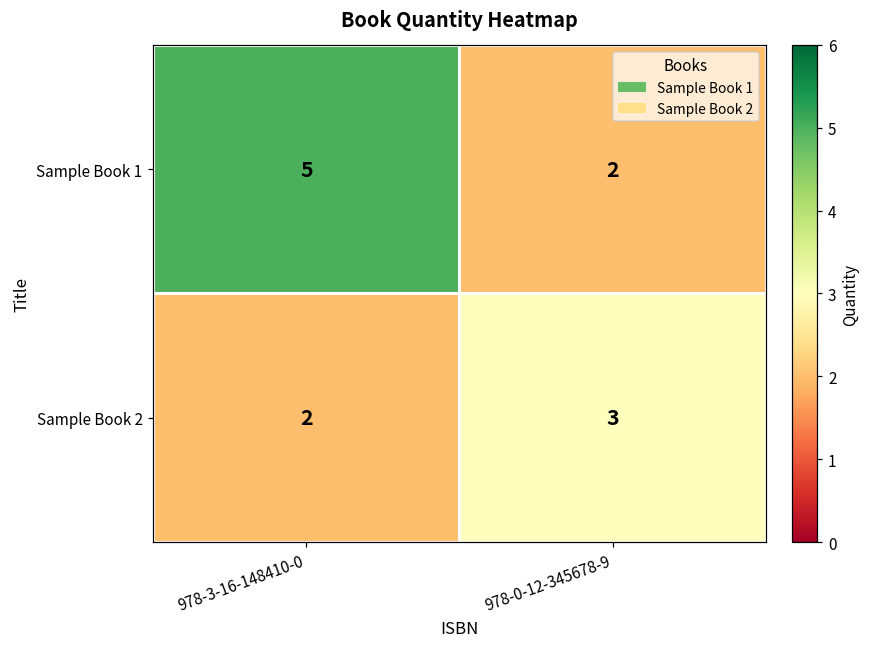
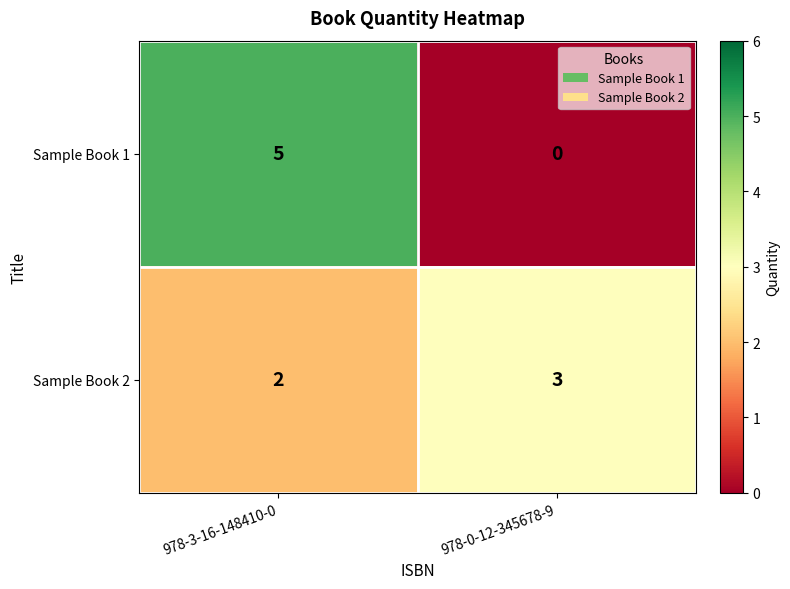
Sample Book 1, 978-0-12-345678-9: 2 -> 0
